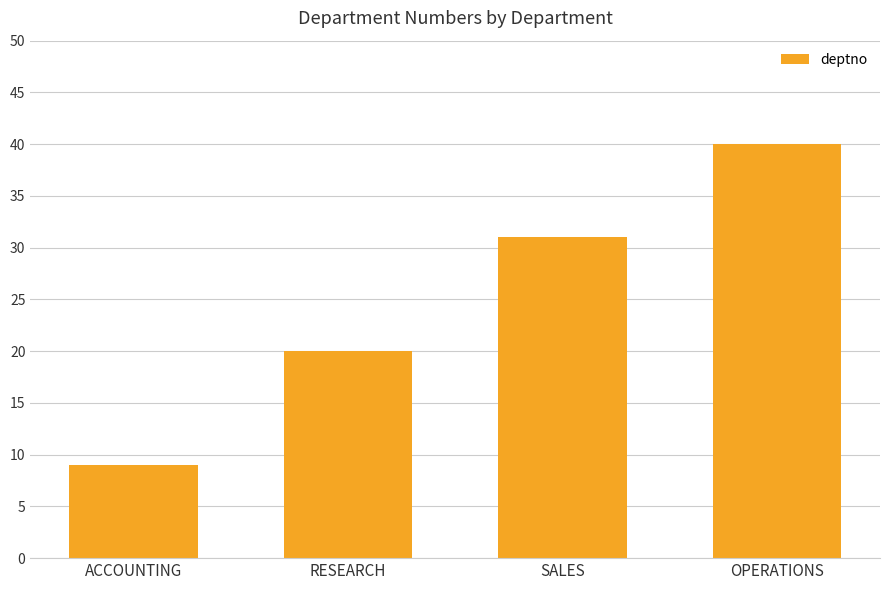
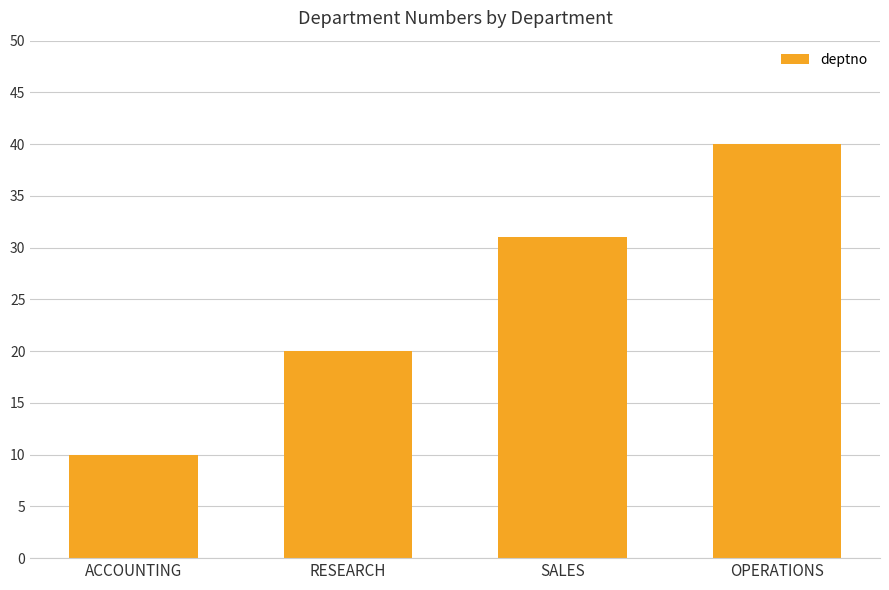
ACCOUNTING: 9 -> 10
